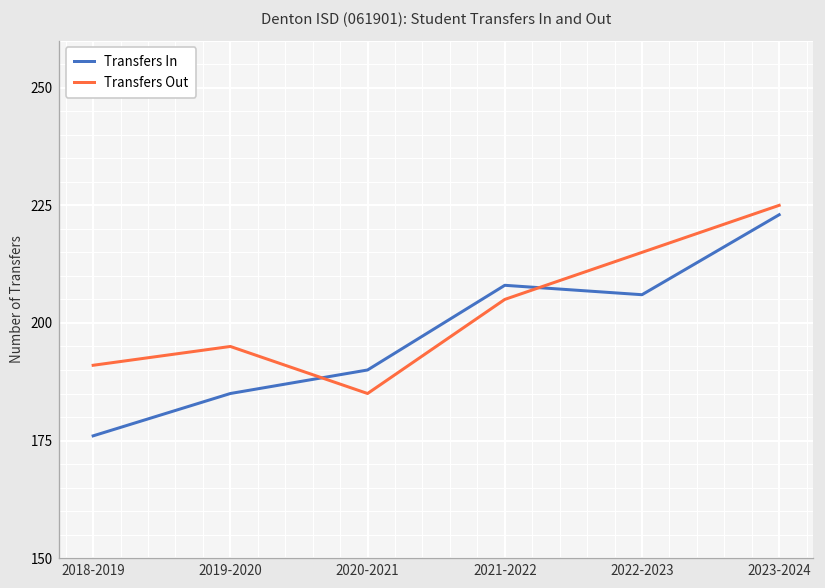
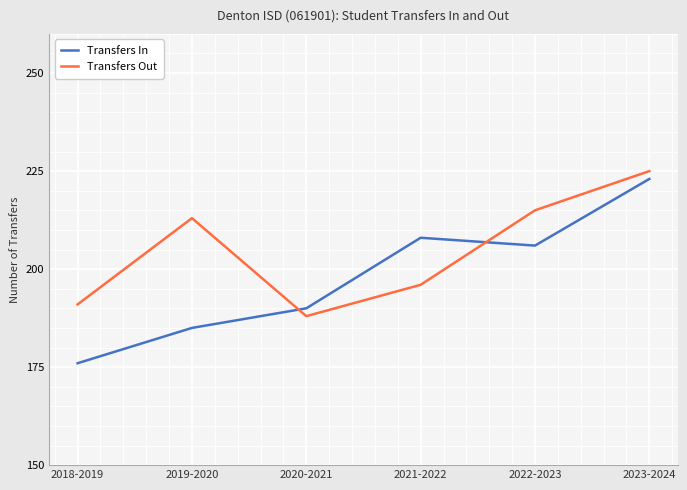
Transfers Out, 2019-2020: 195 -> 213
Transfers Out, 2020-2021: 185 -> 188
Transfers Out, 2021-2022: 205 -> 196
